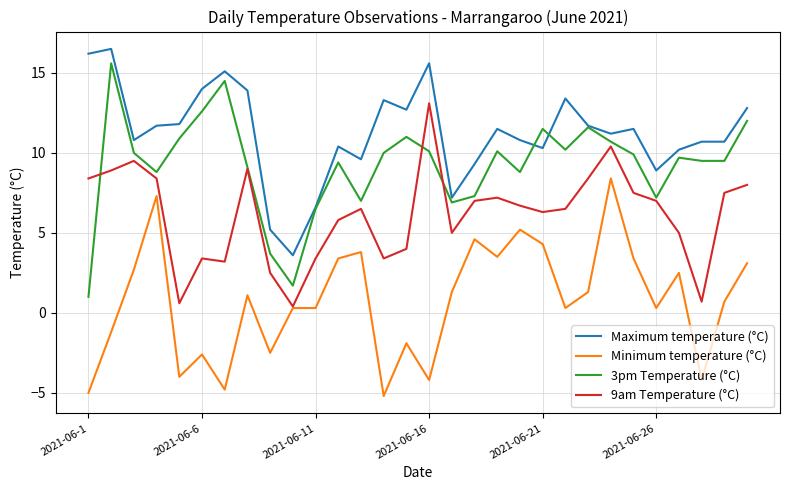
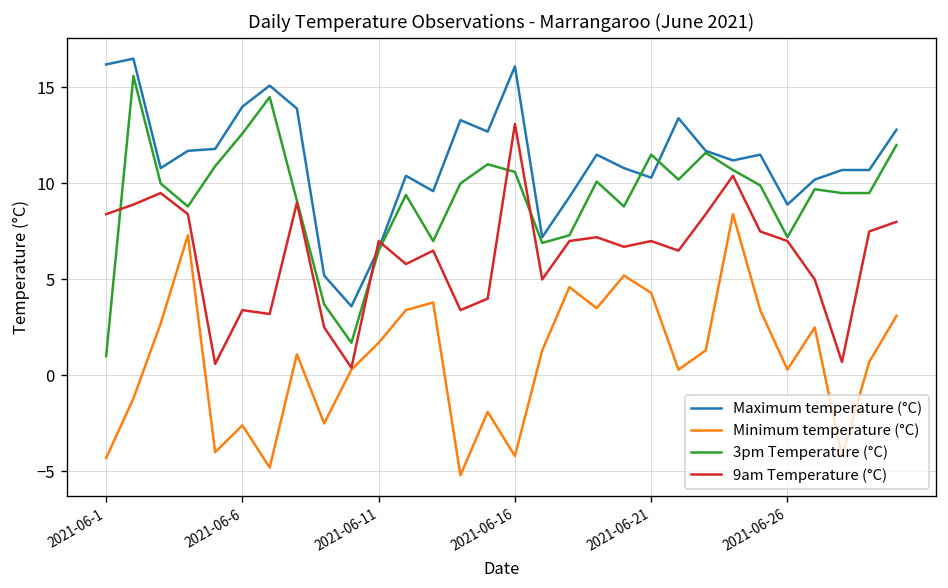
Minimum temperature (°C), 2021-06-1: -5.0 -> -4.3
Minimum temperature (°C), 2021-06-11: 0.3 -> 1.7
9am Temperature (°C), 2021-06-11: 3.4 -> 7.0
Maximum temperature (°C), 2021-06-16: 15.6 -> 16.1
3pm Temperature (°C), 2021-06-16: 10.1 -> 10.6
9am Temperature (°C), 2021-06-21: 6.3 -> 7.0
